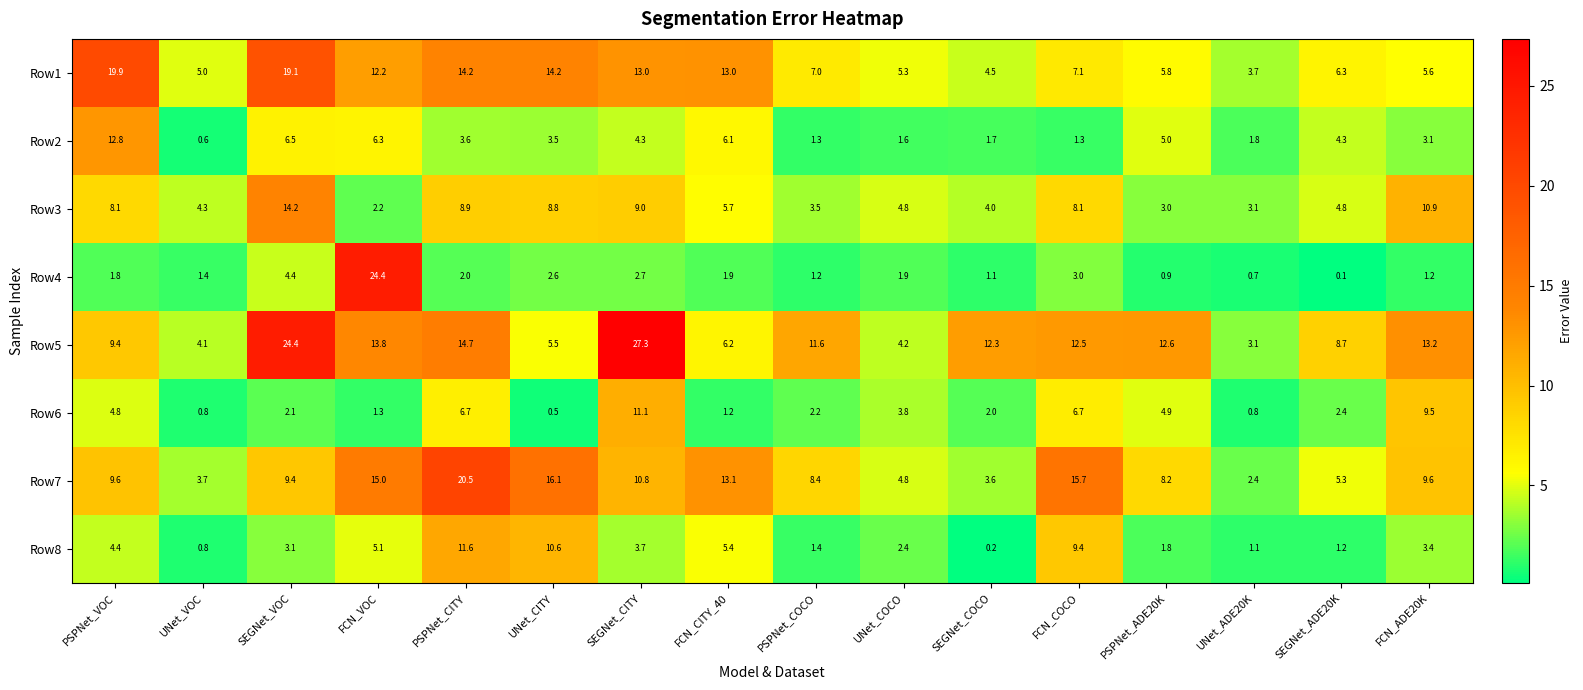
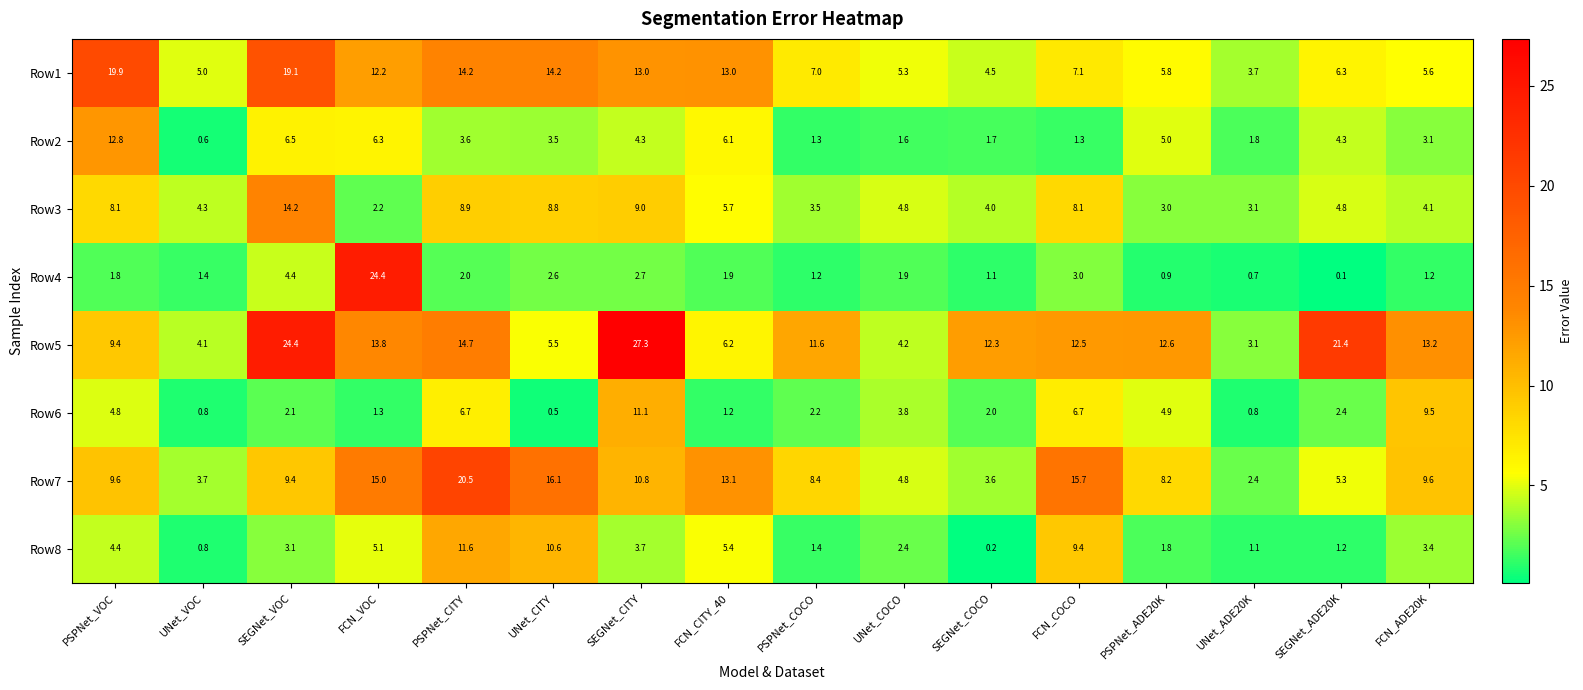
Row3, FCN_ADE20K: 10.9 -> 4.1
Row5, SEGNet_ADE20K: 8.7 -> 21.4
